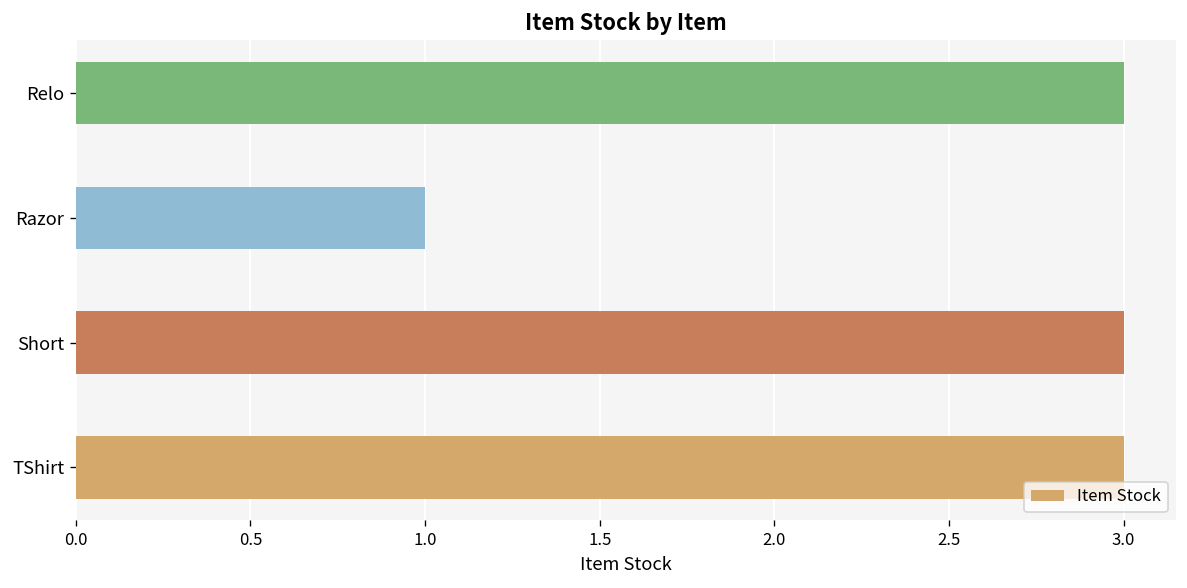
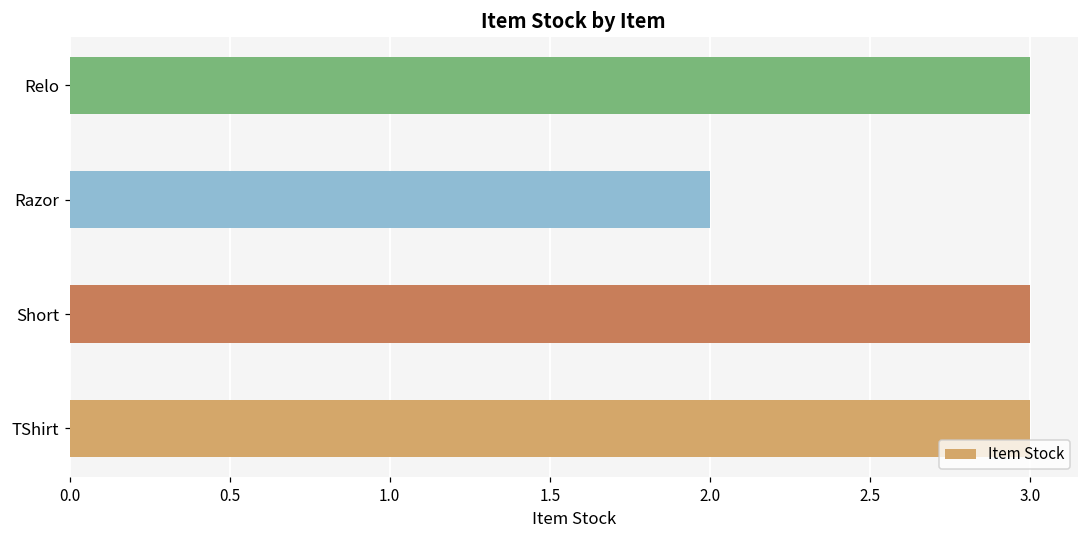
Razor: 1 -> 2
